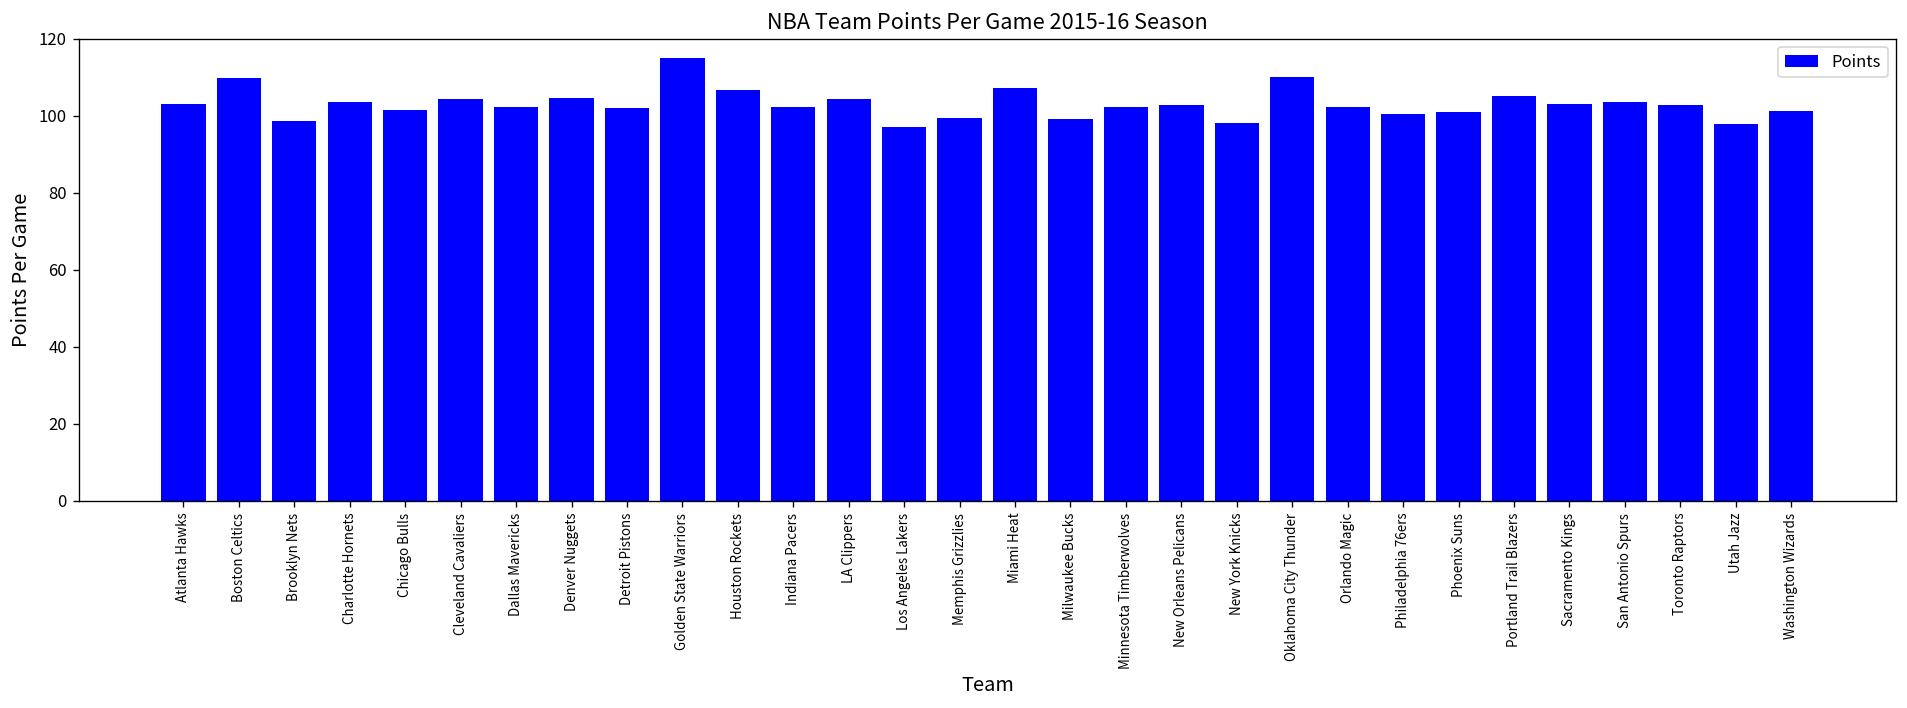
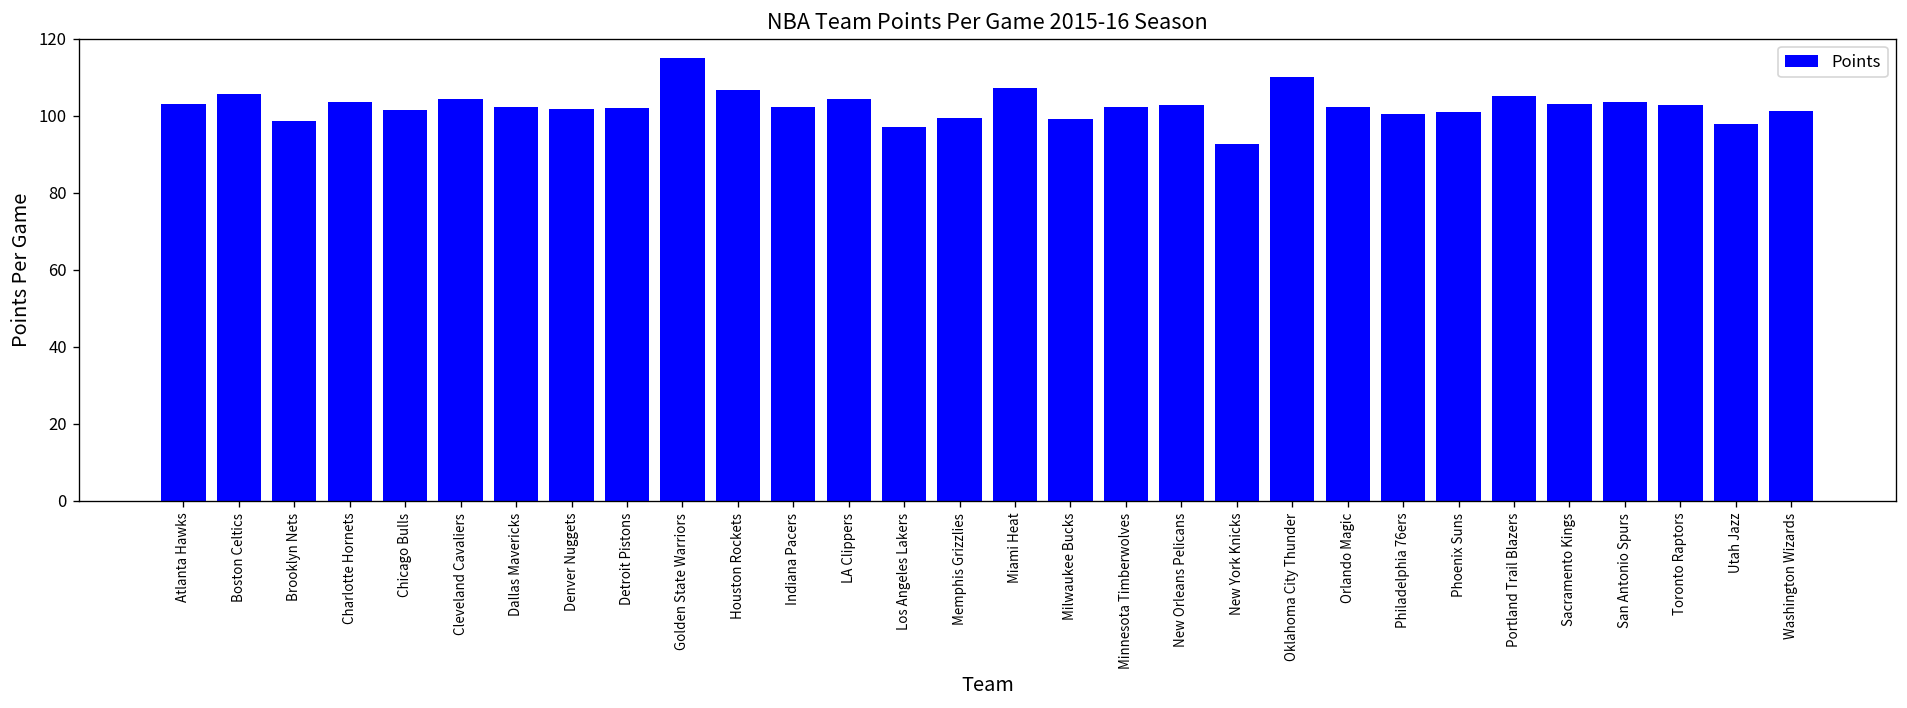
Boston Celtics: 110 -> 106
Denver Nuggets: 105 -> 102
New York Knicks: 98 -> 93
